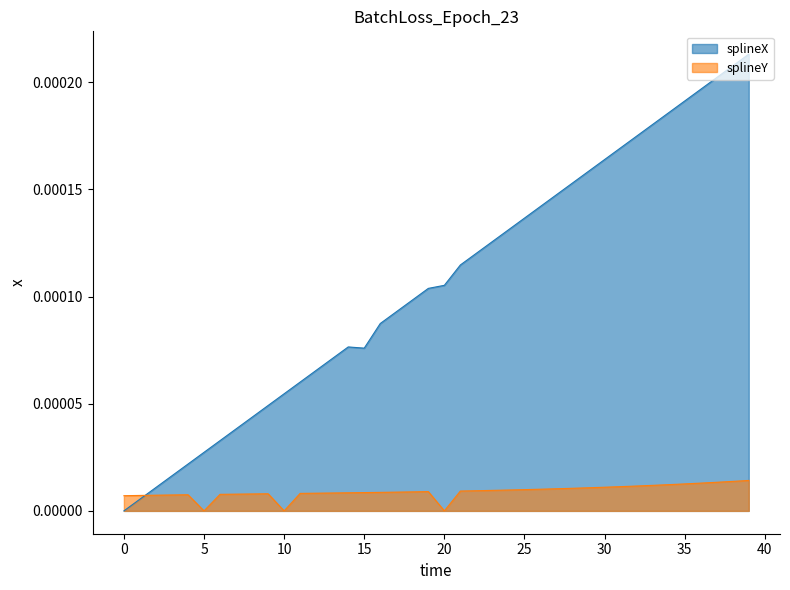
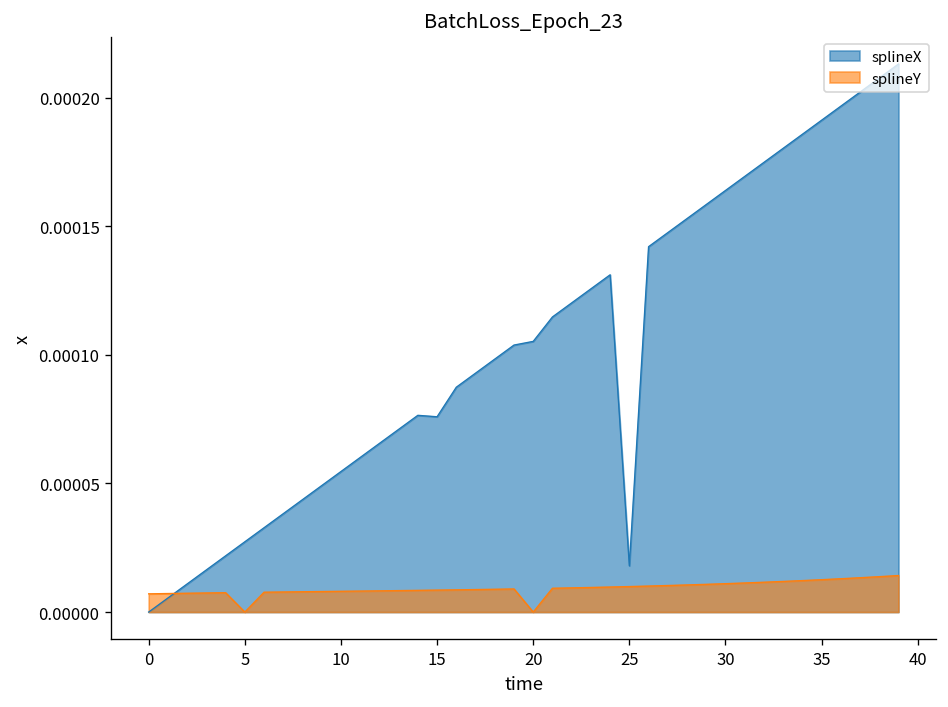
splineY, 10: 0.00000 -> 0.00001
splineX, 25: 0.000137 -> 0.000018
